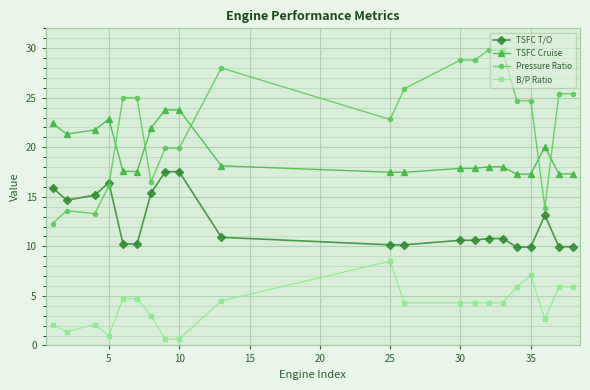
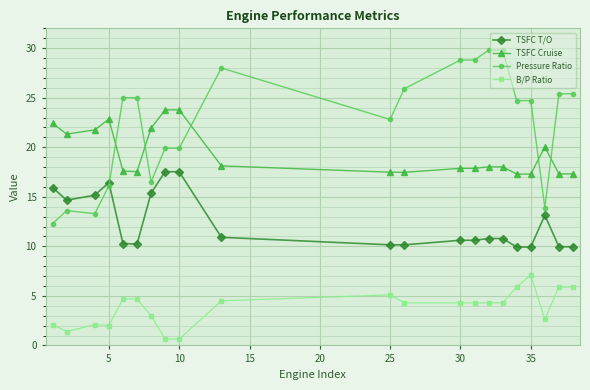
B/P Ratio, 5: 1 -> 2
B/P Ratio, 25: 9 -> 5
